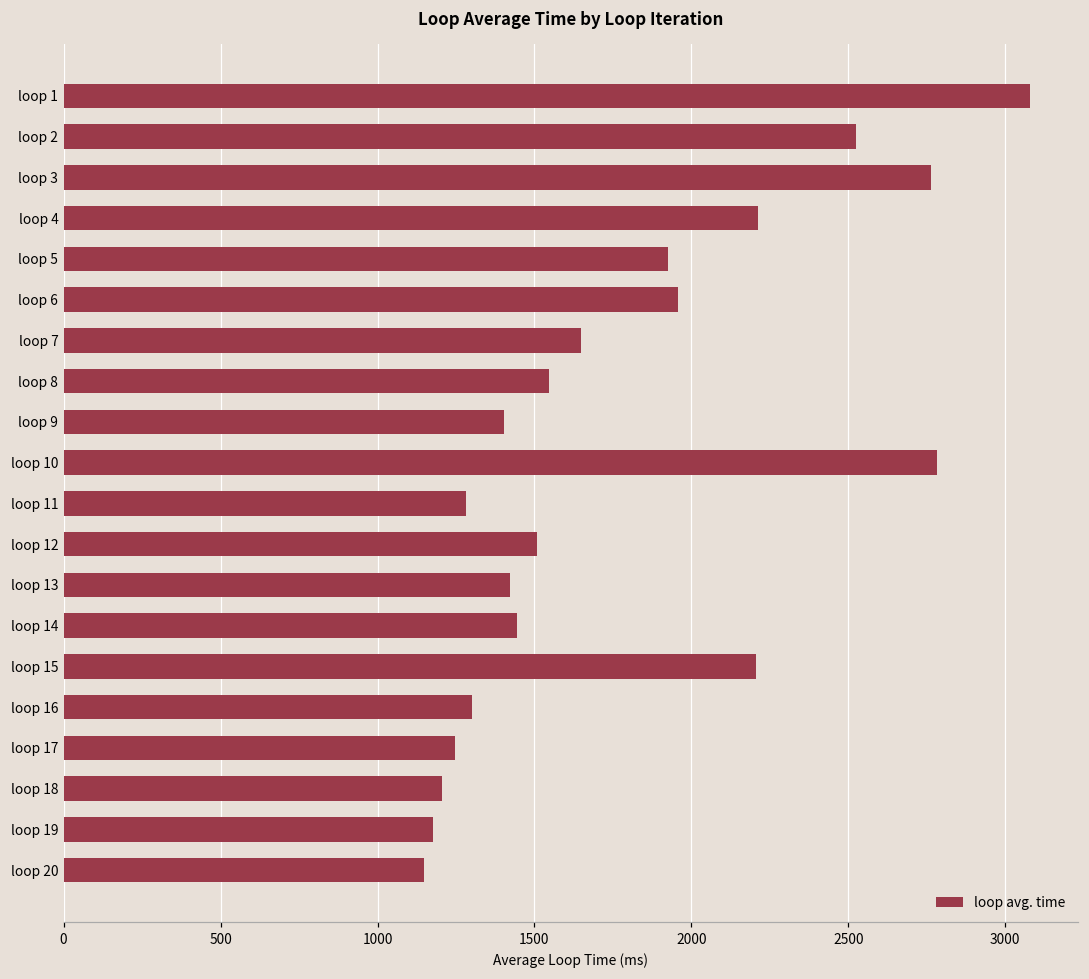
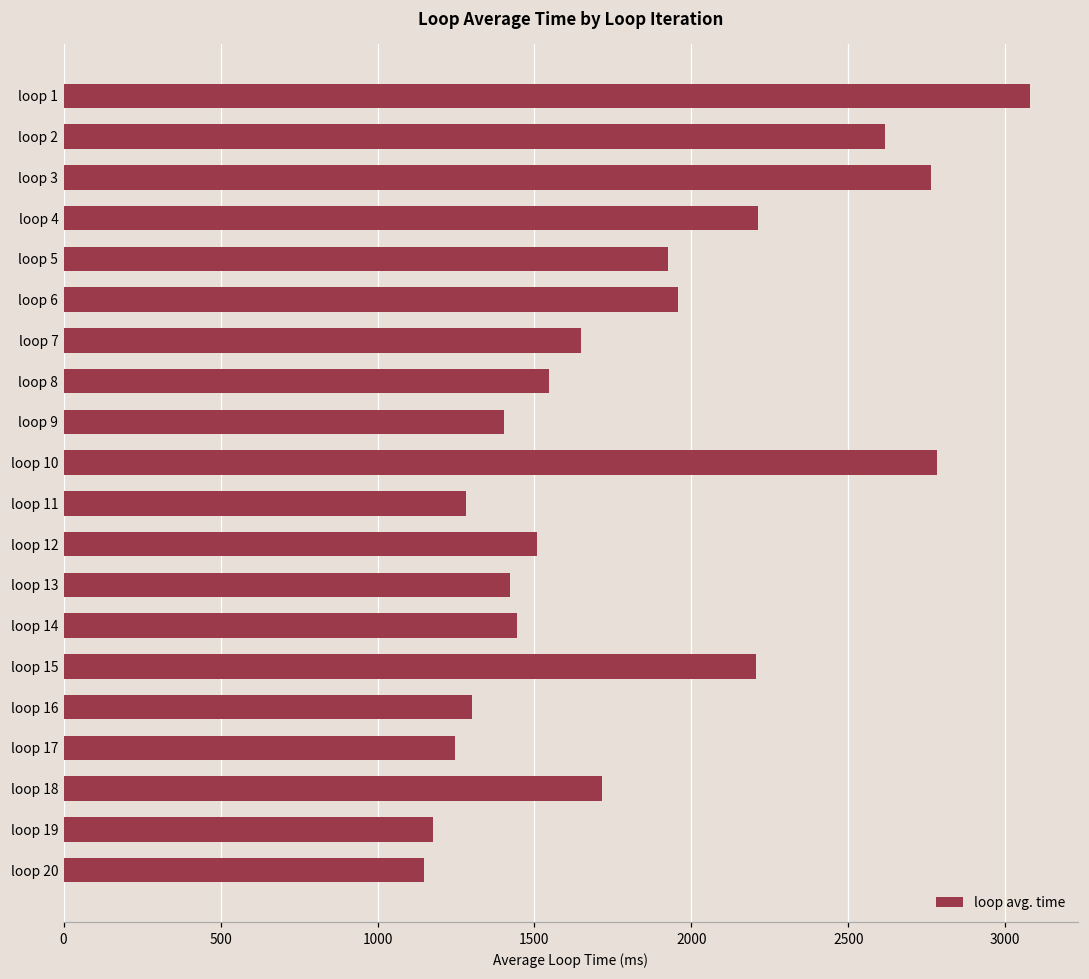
loop 2: 2530 -> 2620
loop 18: 1210 -> 1720
